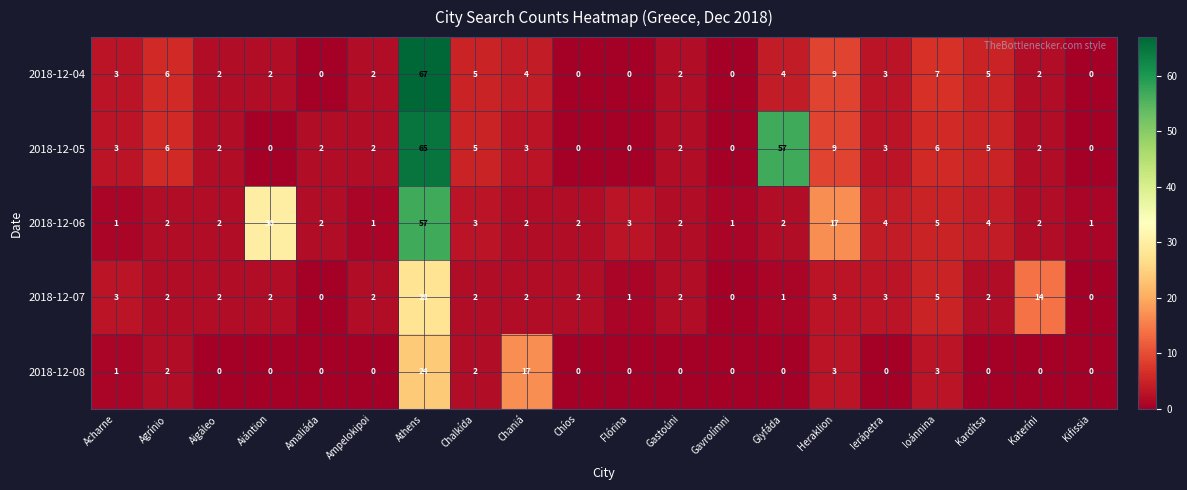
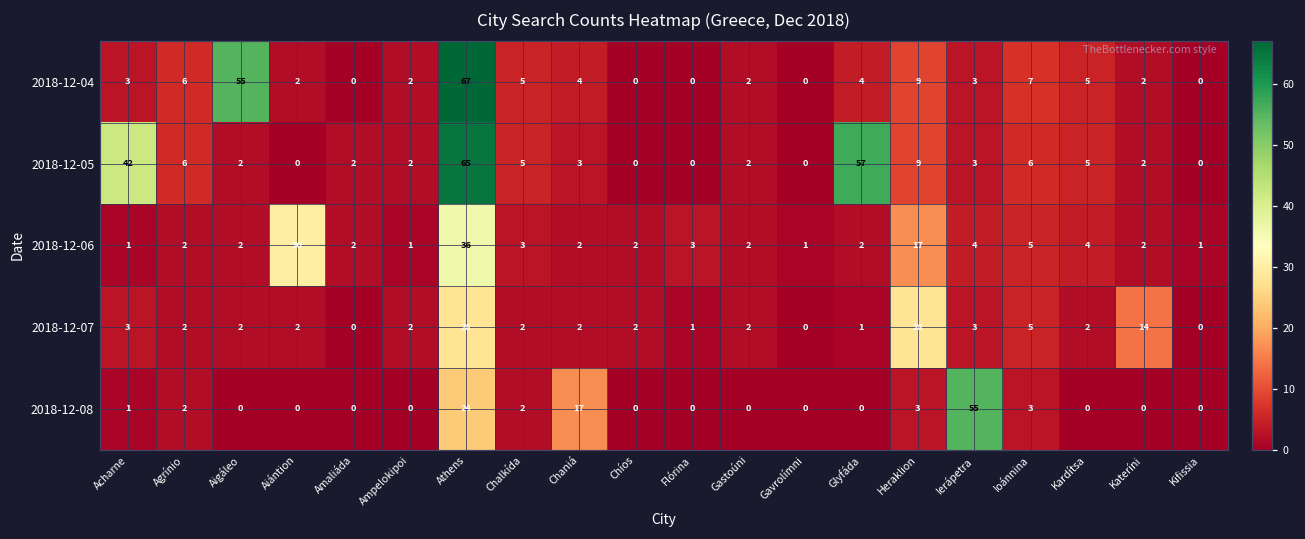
2018-12-04, Aigáleo: 2 -> 55
2018-12-05, Acharne: 3 -> 42
2018-12-06, Athens: 57 -> 36
2018-12-07, Heraklion: 3 -> 28
2018-12-08, Ierápetra: 0 -> 55
